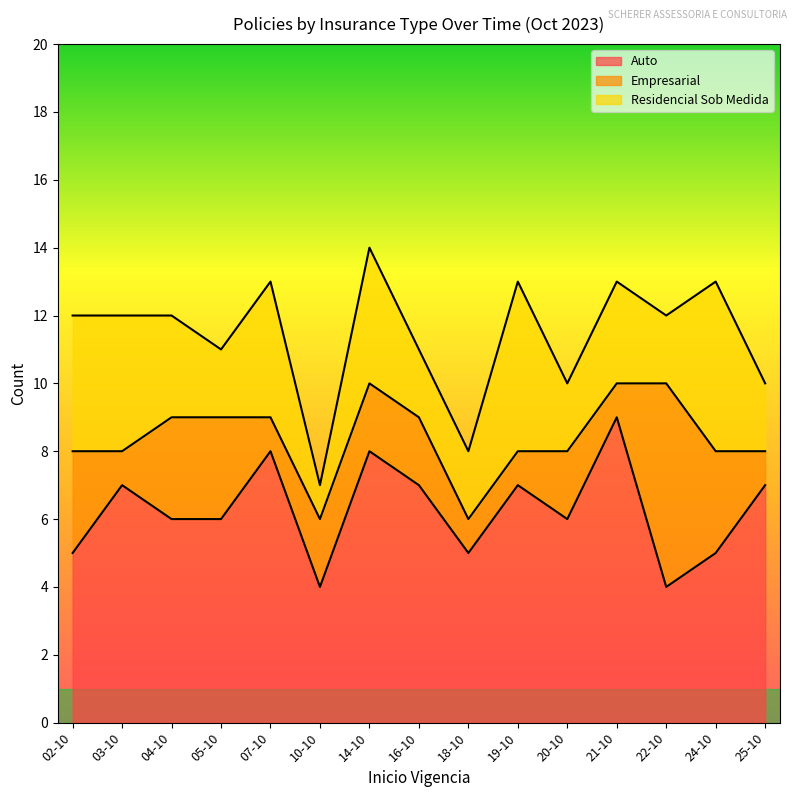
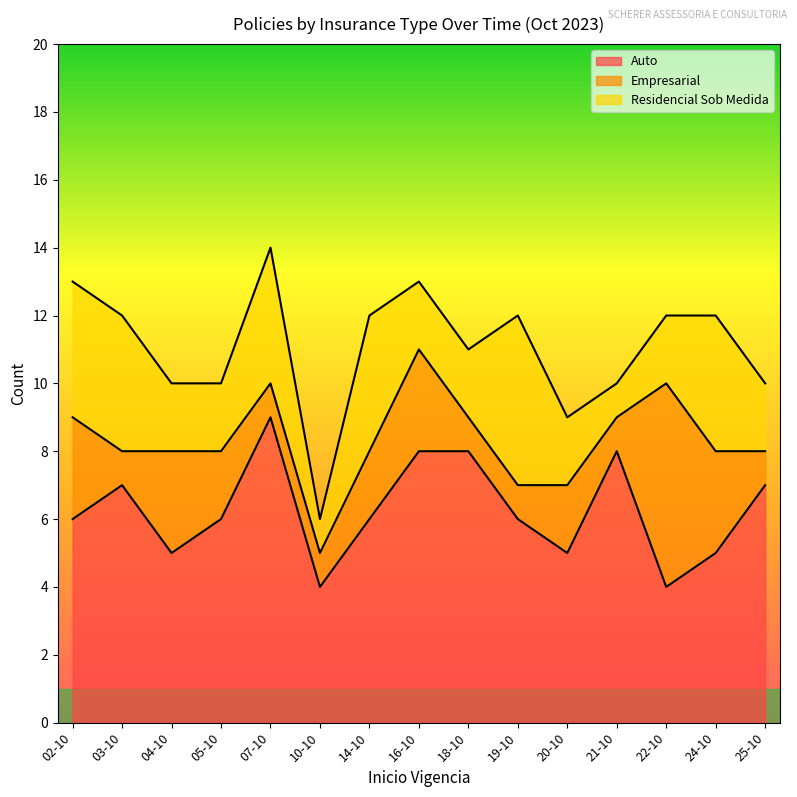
Auto, 02-10: 5 -> 6
Auto, 04-10: 6 -> 5
Residencial Sob Medida, 04-10: 3 -> 2
Empresarial, 05-10: 3 -> 2
Auto, 07-10: 8 -> 9
Empresarial, 10-10: 2 -> 1
Auto, 14-10: 8 -> 6
Auto, 16-10: 7 -> 8
Empresarial, 16-10: 2 -> 3
Auto, 18-10: 5 -> 8
Auto, 19-10: 7 -> 6
Auto, 20-10: 6 -> 5
Auto, 21-10: 9 -> 8
Residencial Sob Medida, 21-10: 3 -> 1
Residencial Sob Medida, 24-10: 5 -> 4
